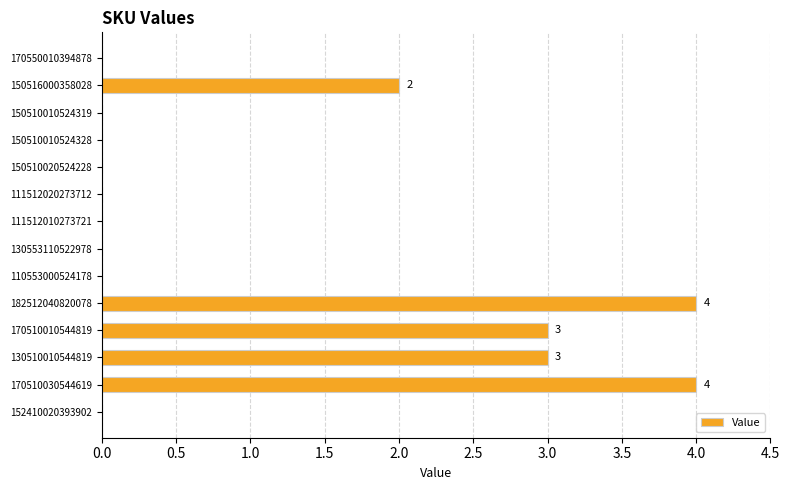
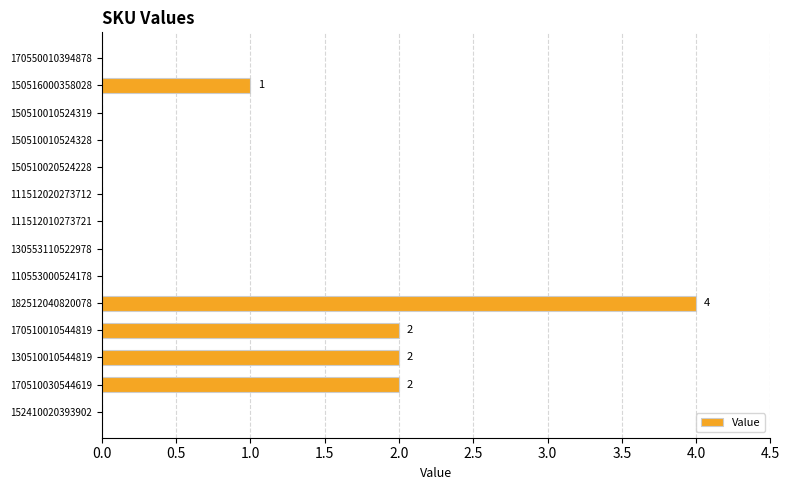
150516000358028: 2 -> 1
170510010544819: 3 -> 2
130510010544819: 3 -> 2
170510030544619: 4 -> 2
